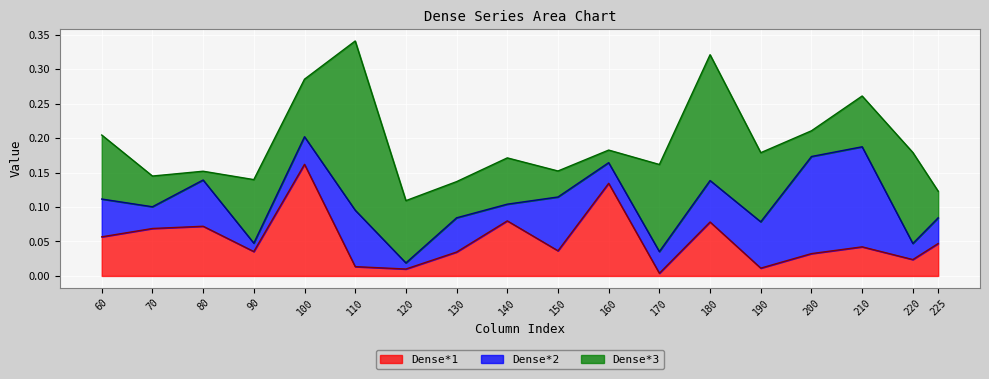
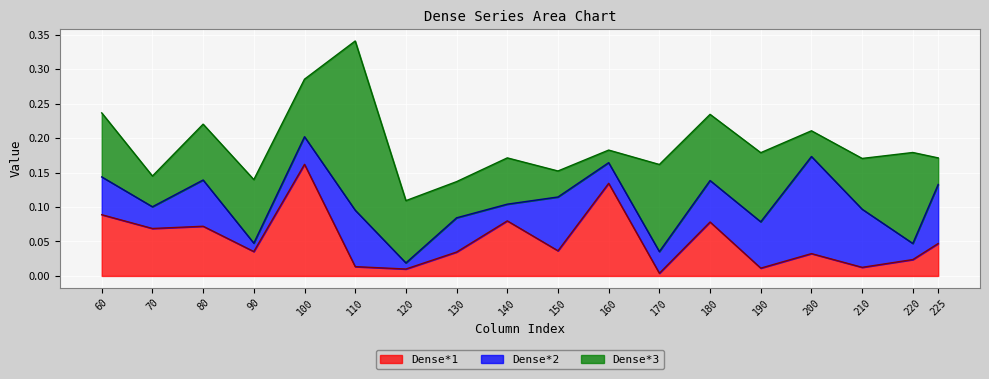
Dense*1, 60: 0.06 -> 0.09
Dense*3, 80: 0.01 -> 0.08
Dense*3, 180: 0.18 -> 0.10
Dense*1, 210: 0.04 -> 0.01
Dense*2, 210: 0.15 -> 0.08
Dense*2, 225: 0.04 -> 0.09
